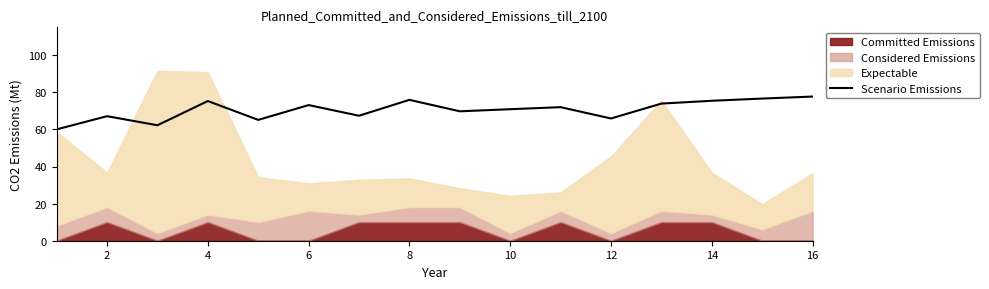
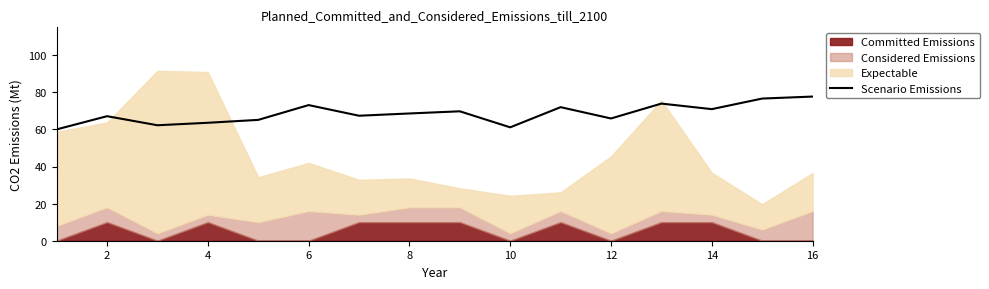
Expectable, 2: 19 -> 46
Scenario Emissions, 4: 75 -> 64
Expectable, 6: 15 -> 26
Scenario Emissions, 8: 76 -> 69
Scenario Emissions, 10: 71 -> 61
Scenario Emissions, 14: 75 -> 71
